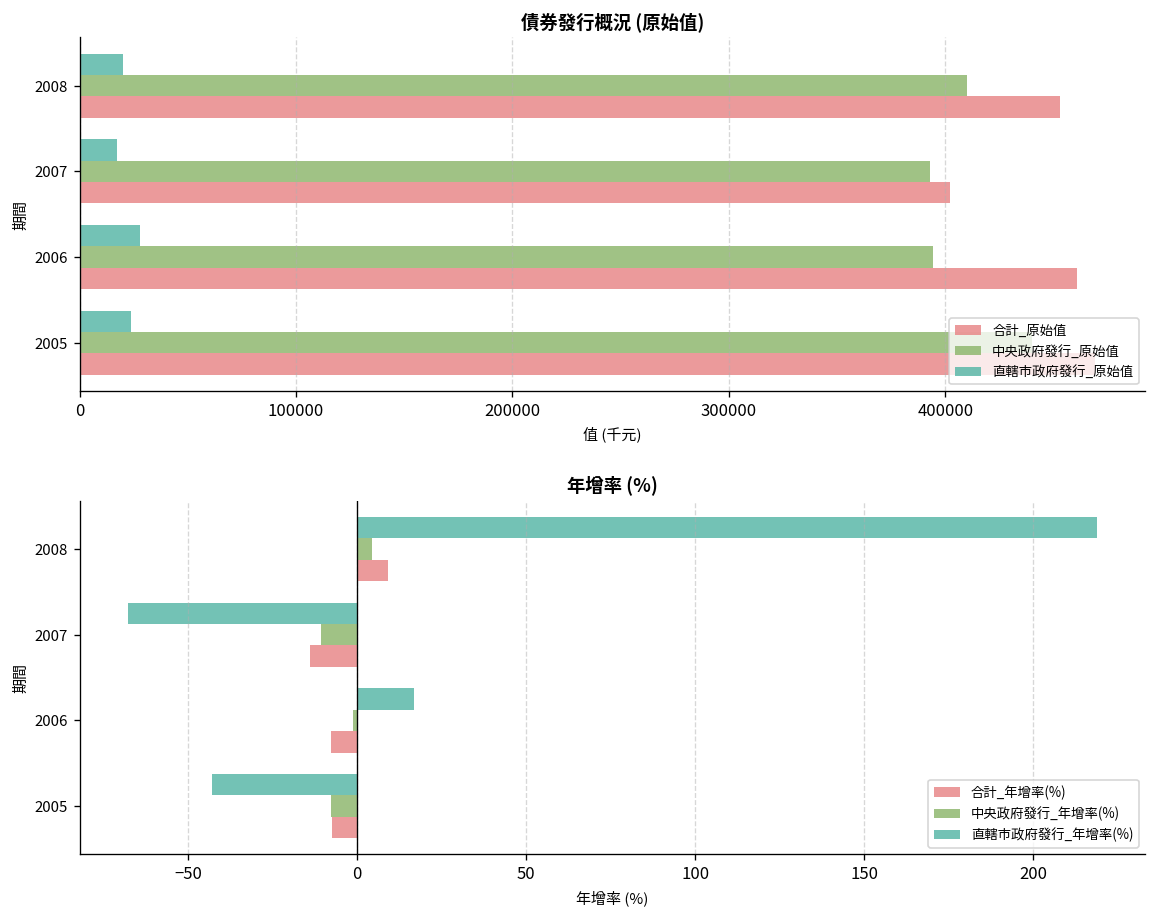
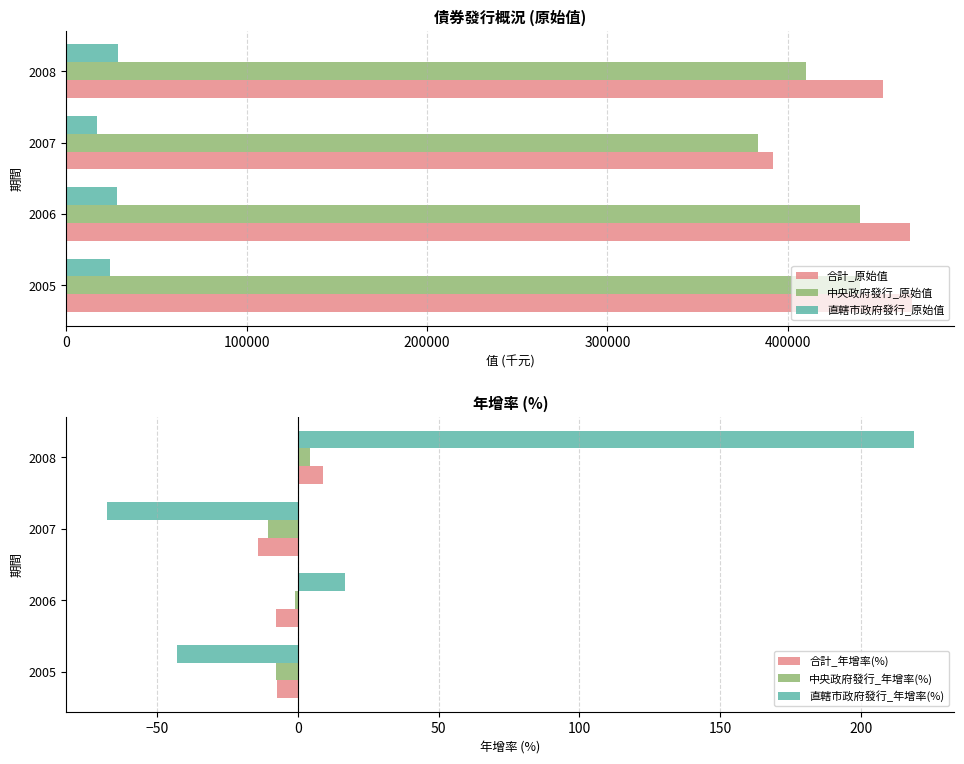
債券發行概況 (原始值), 直轄市政府發行_原始值, 2008: 20000 -> 29000
債券發行概況 (原始值), 中央政府發行_原始值, 2007: 393000 -> 384000
債券發行概況 (原始值), 合計_原始值, 2007: 402000 -> 392000
債券發行概況 (原始值), 中央政府發行_原始值, 2006: 394000 -> 440000
債券發行概況 (原始值), 合計_原始值, 2006: 461000 -> 468000
